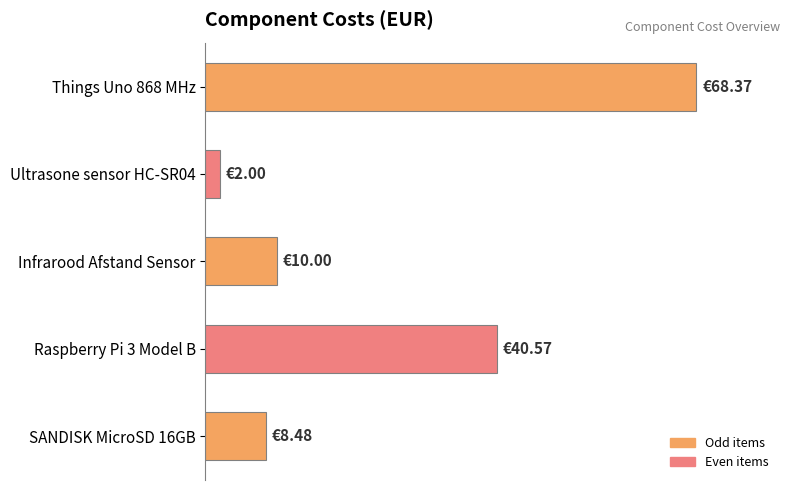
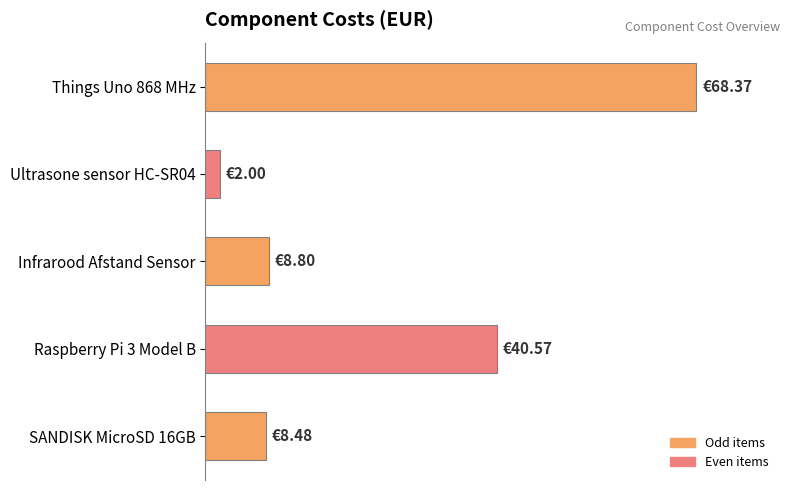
Infrarood Afstand Sensor: €10.00 -> €8.80
